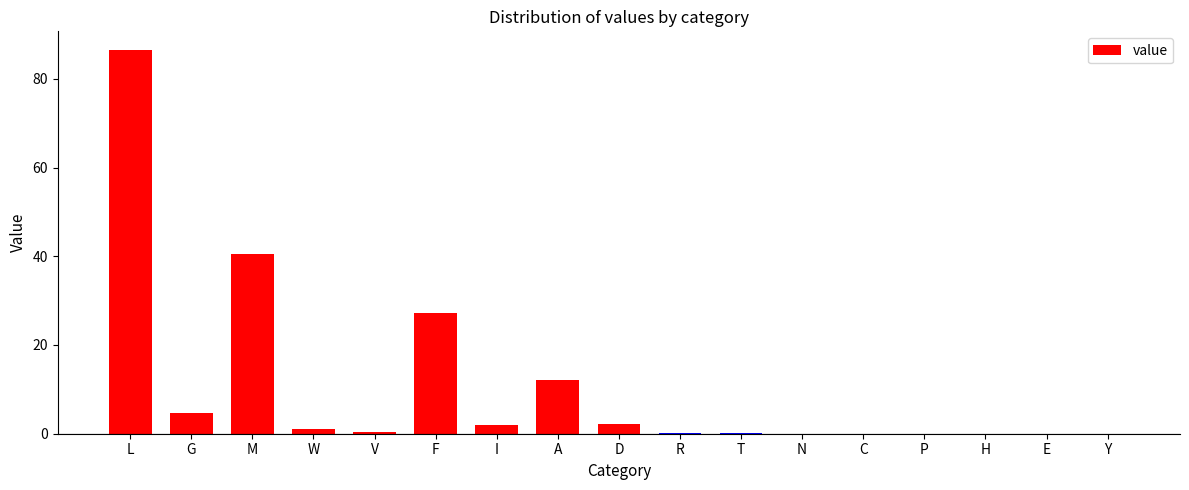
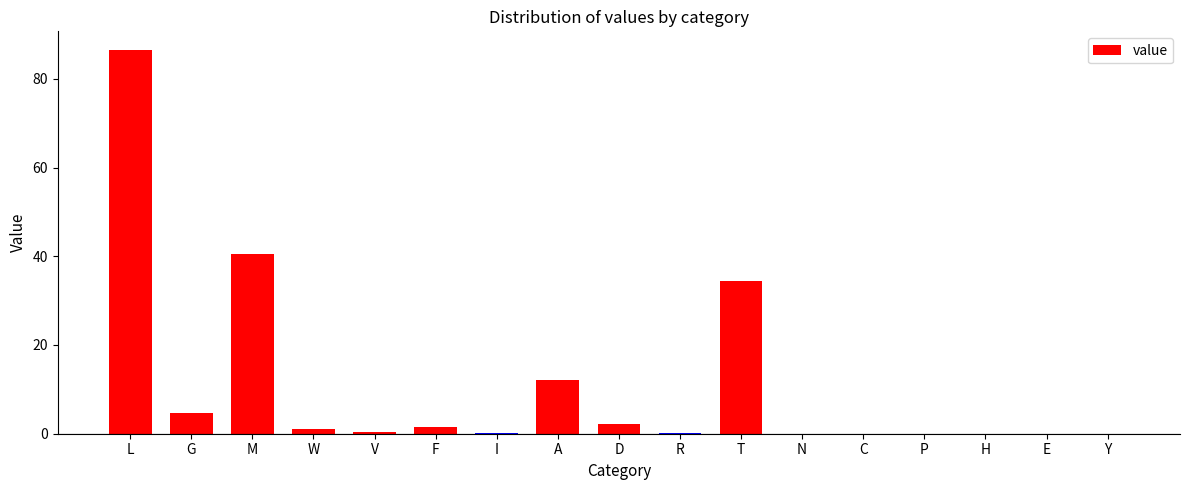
F: 27 -> 1
I: 2 -> 0
T: 0 -> 34
